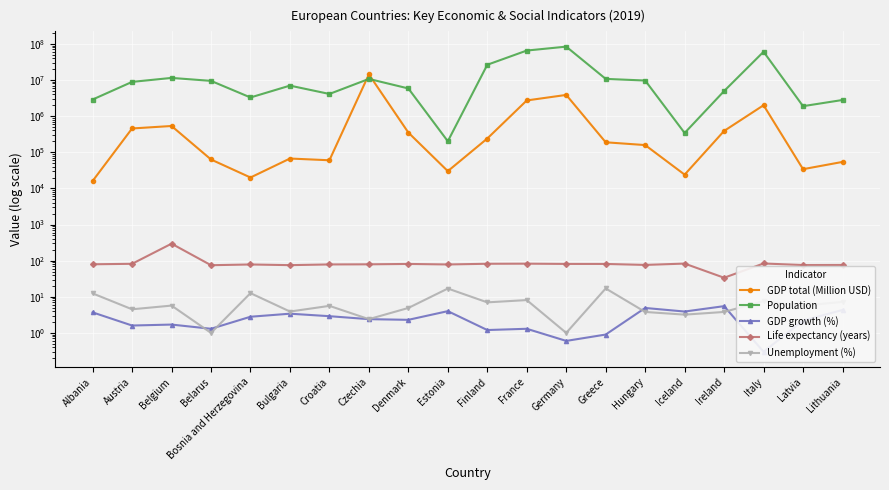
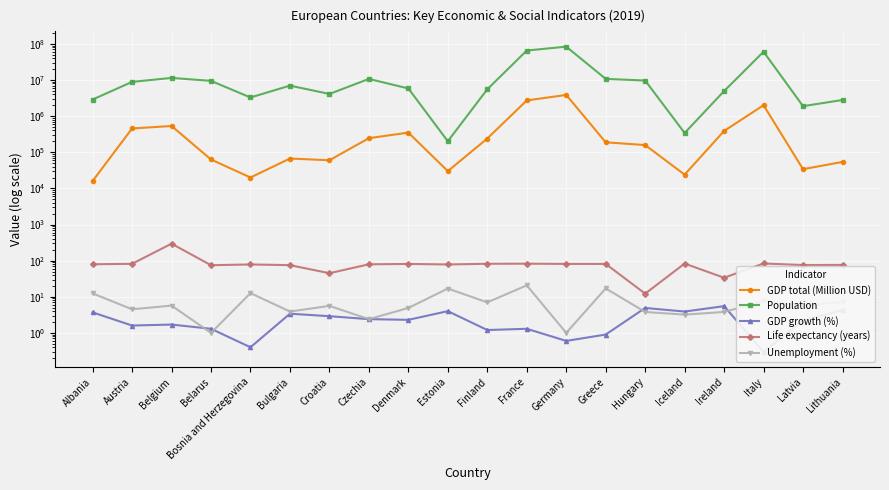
GDP growth (%), Bosnia and Herzegovina: 3 -> 0.4
Life expectancy (years), Croatia: 80 -> 40
GDP total (Million USD), Czechia: 14000000 -> 200000
Population, Finland: 30000000 -> 6000000
Unemployment (%), France: 8 -> 20
Life expectancy (years), Hungary: 80 -> 12
